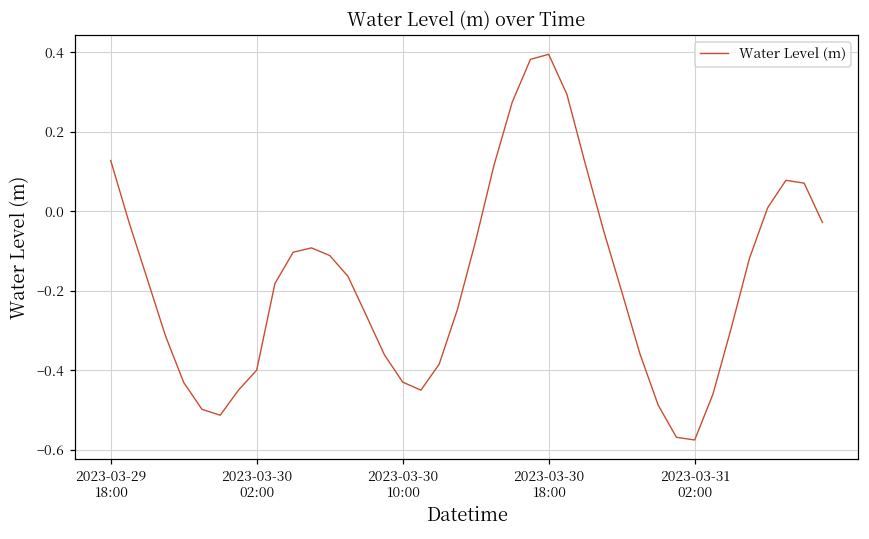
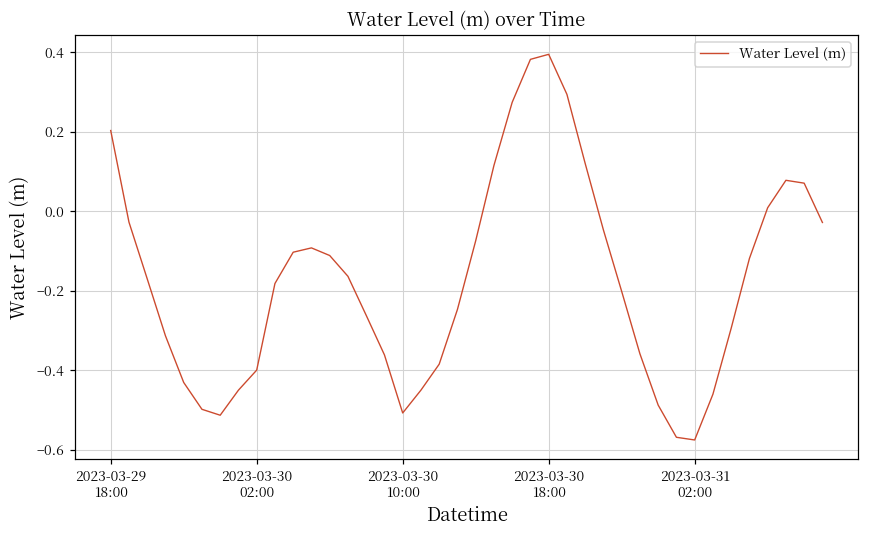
2023-03-29 18:00: 0.13 -> 0.20
2023-03-30 10:00: -0.43 -> -0.51
